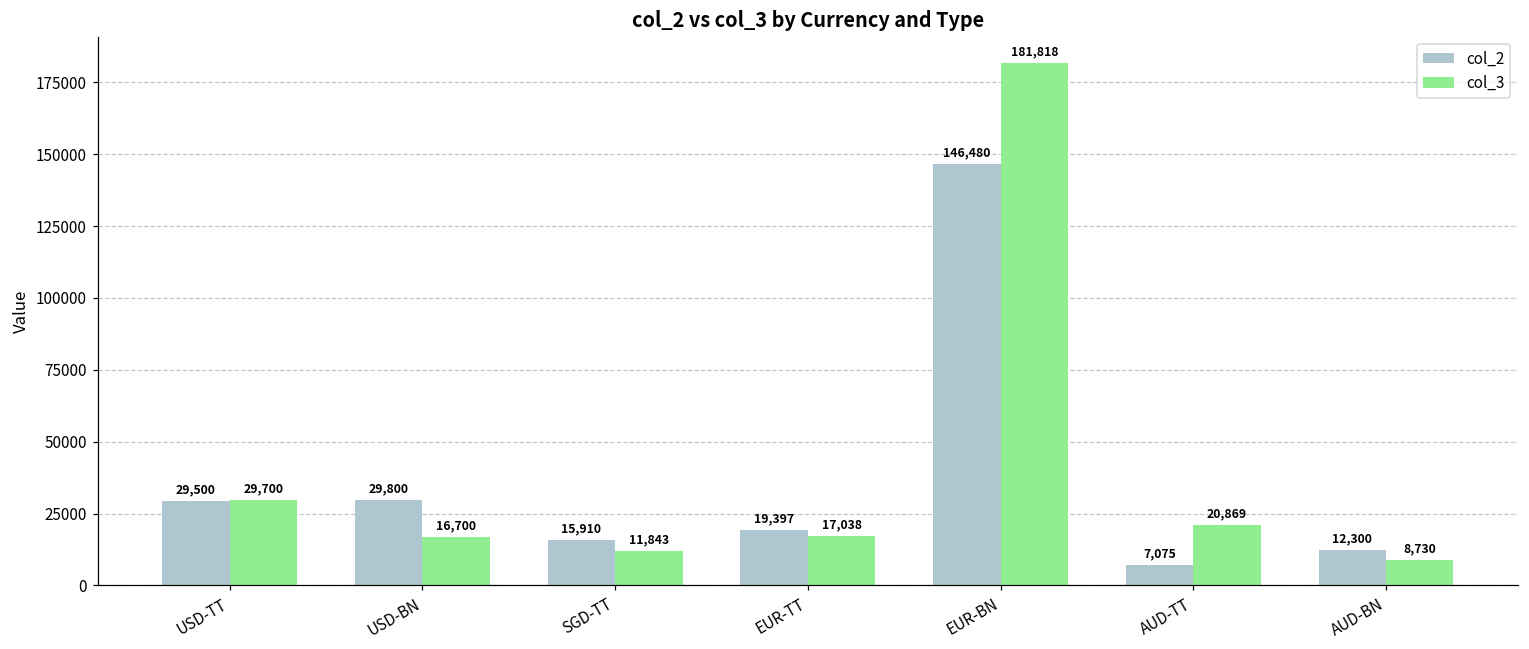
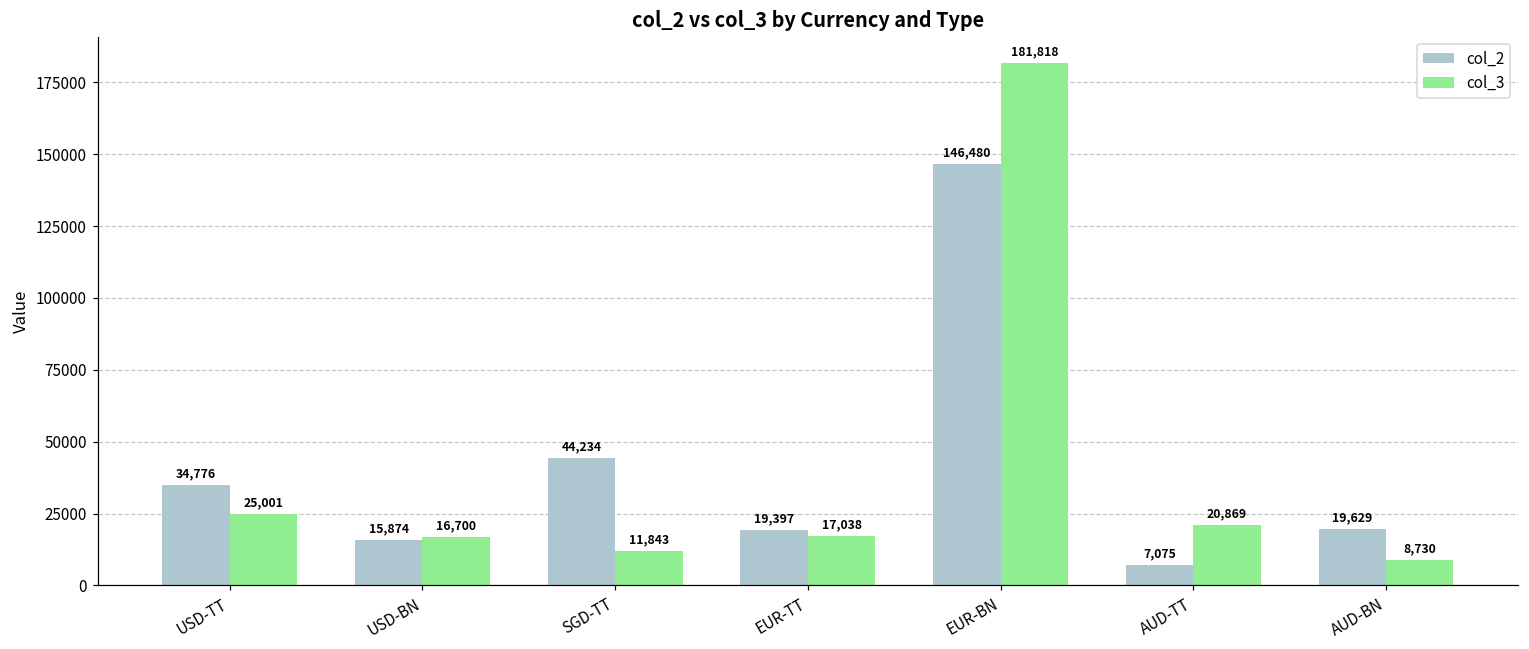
col_2, USD-TT: 29,500 -> 34,776
col_3, USD-TT: 29,700 -> 25,001
col_2, USD-BN: 29,800 -> 15,874
col_2, SGD-TT: 15,910 -> 44,234
col_2, AUD-BN: 12,300 -> 19,629
